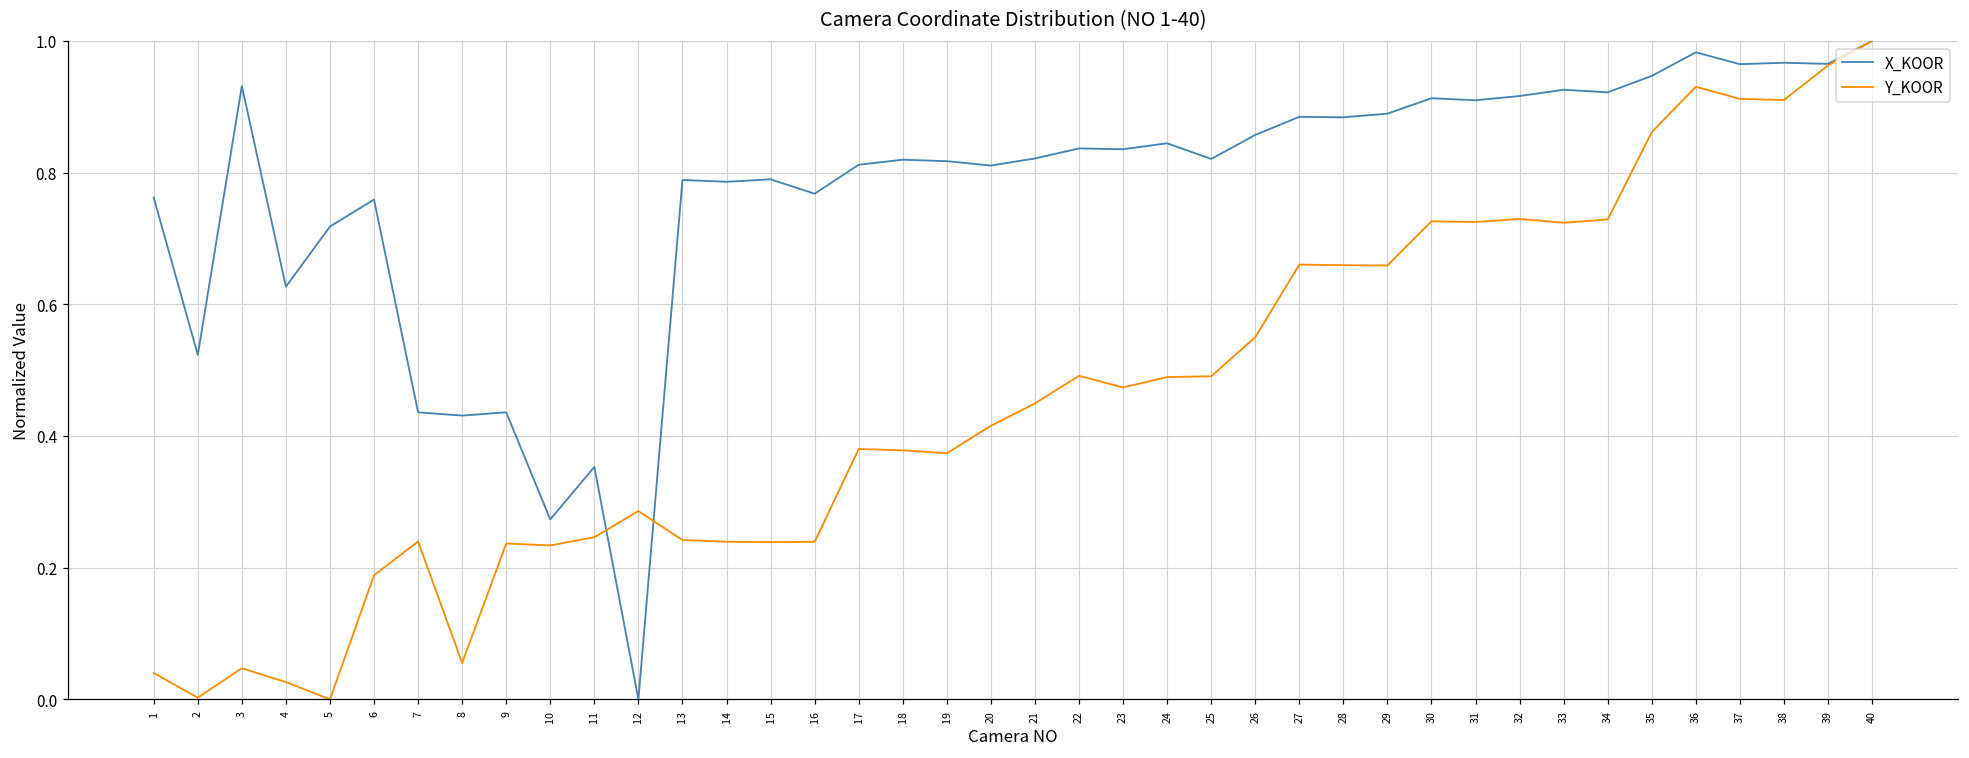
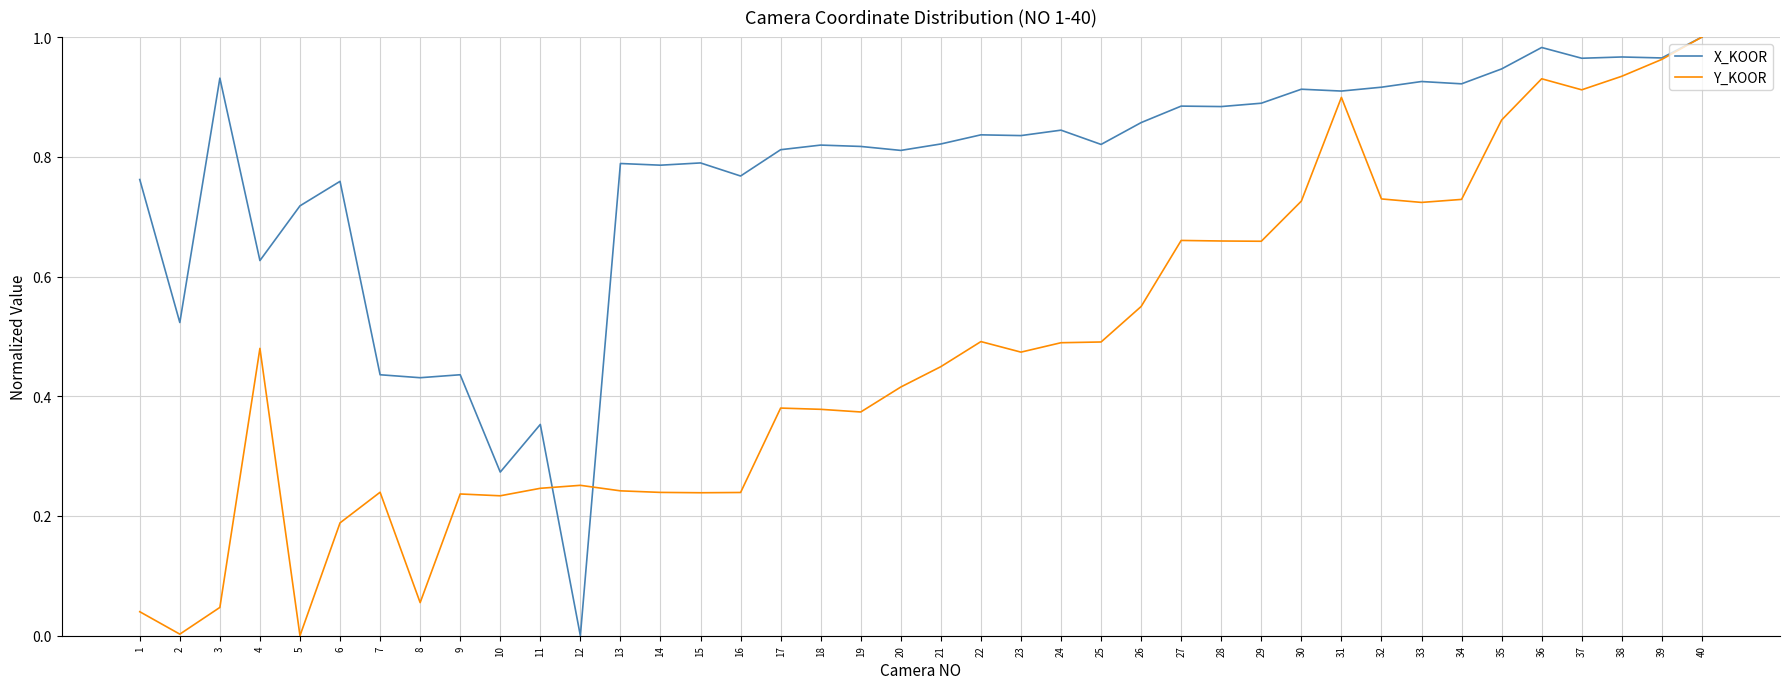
Y_KOOR, 4: 0.03 -> 0.48
Y_KOOR, 12: 0.29 -> 0.25
Y_KOOR, 31: 0.72 -> 0.90
Y_KOOR, 38: 0.91 -> 0.93
